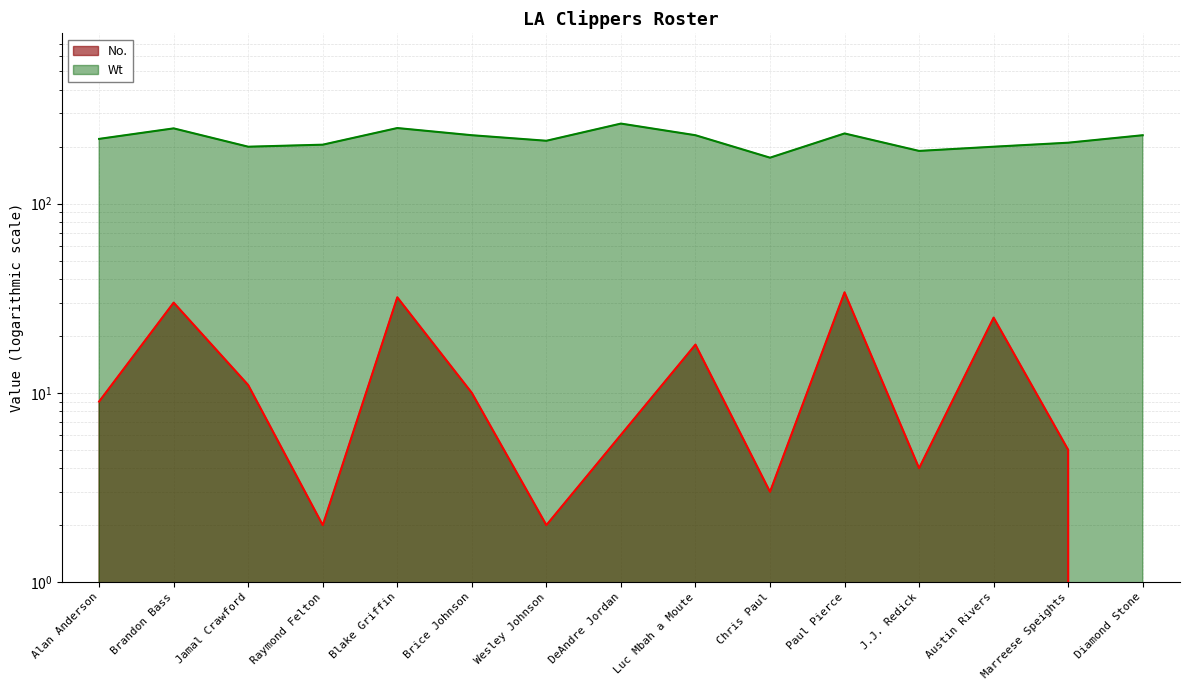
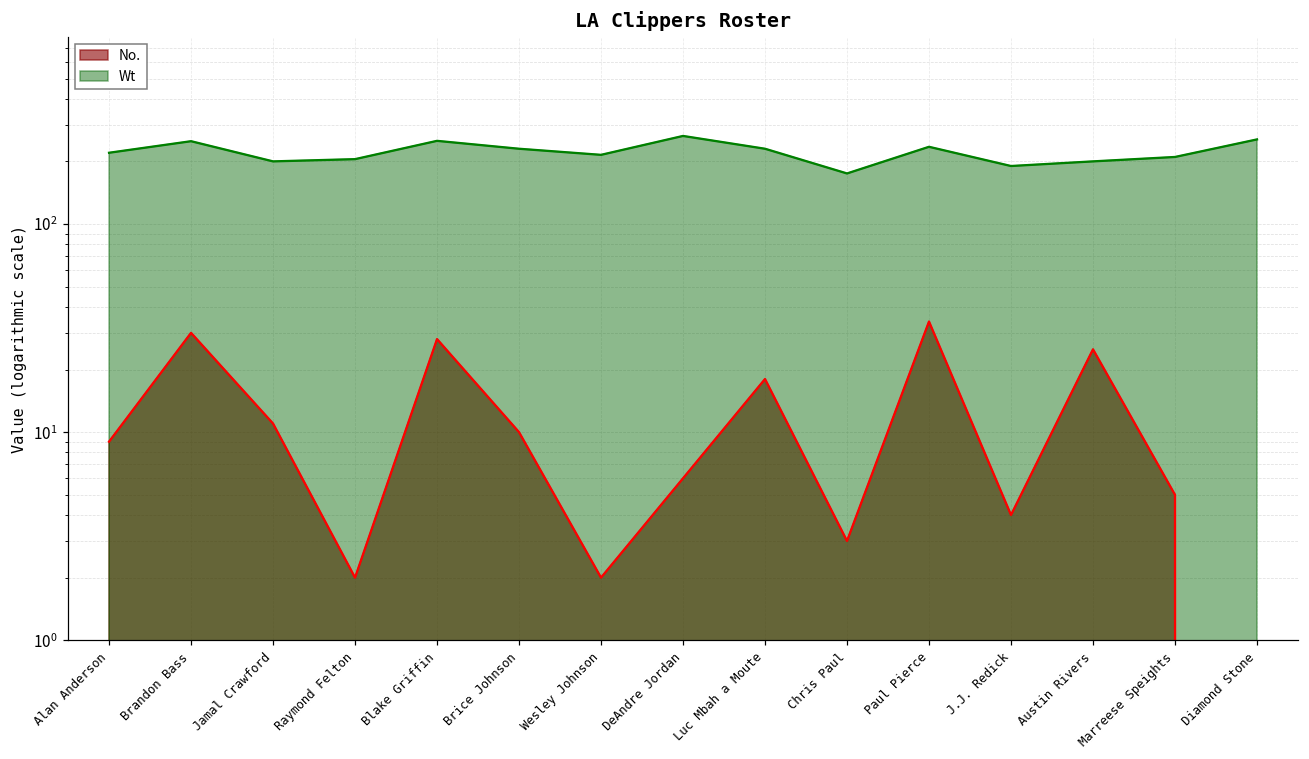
No., Blake Griffin: 32 -> 28
Wt, Diamond Stone: 230 -> 260
